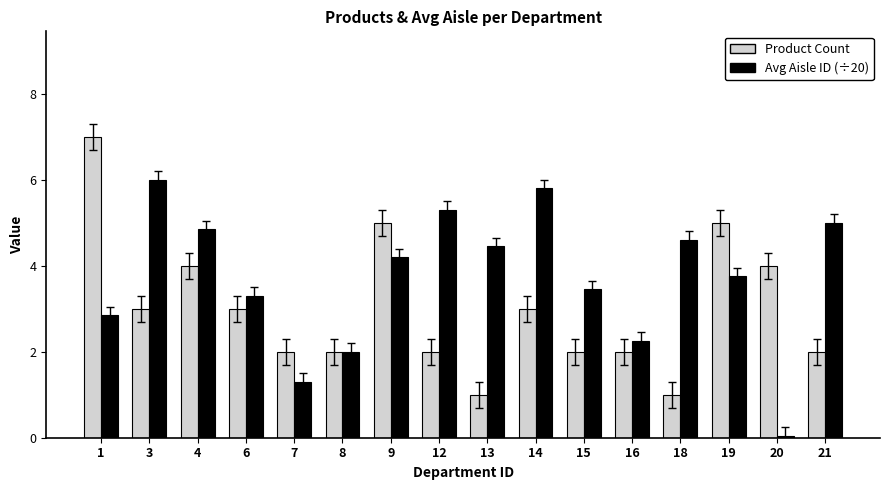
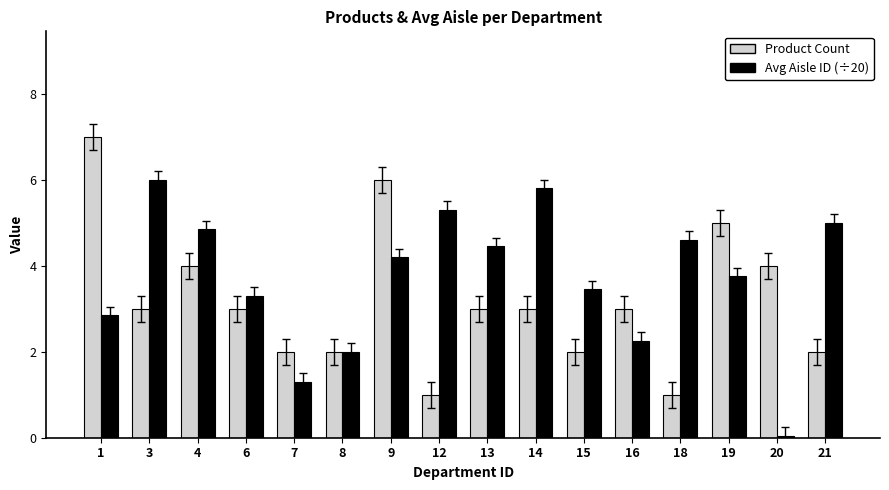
Product Count, 9: 5 -> 6
Product Count, 12: 2 -> 1
Product Count, 13: 1 -> 3
Product Count, 16: 2 -> 3
